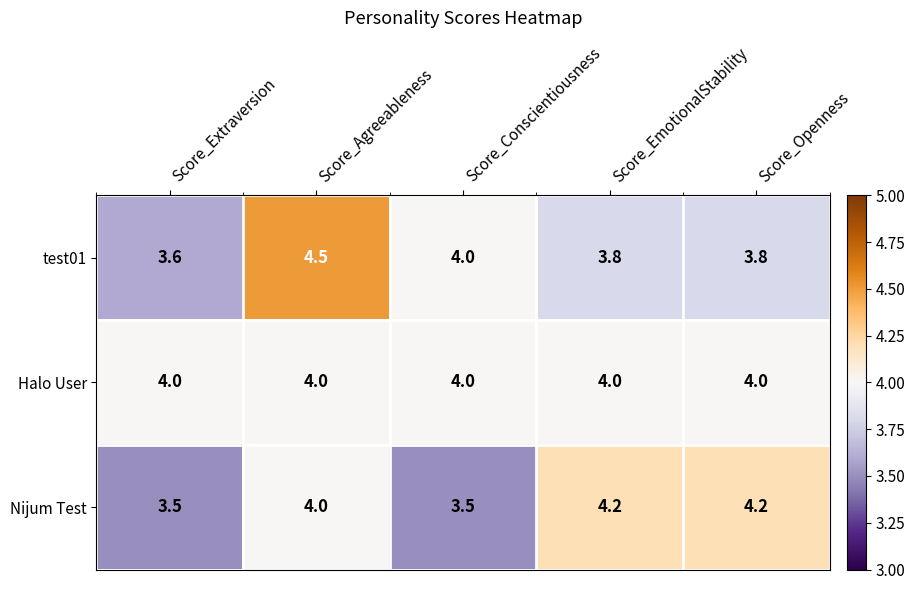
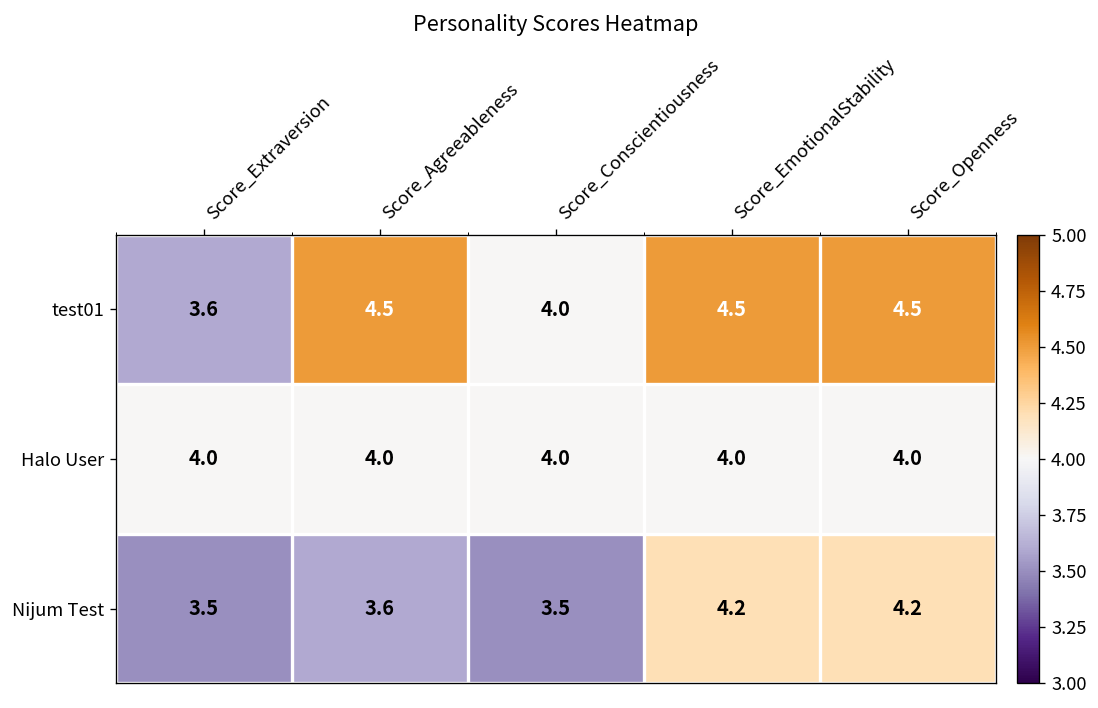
test01, Score_EmotionalStability: 3.8 -> 4.5
test01, Score_Openness: 3.8 -> 4.5
Nijum Test, Score_Agreeableness: 4.0 -> 3.6
